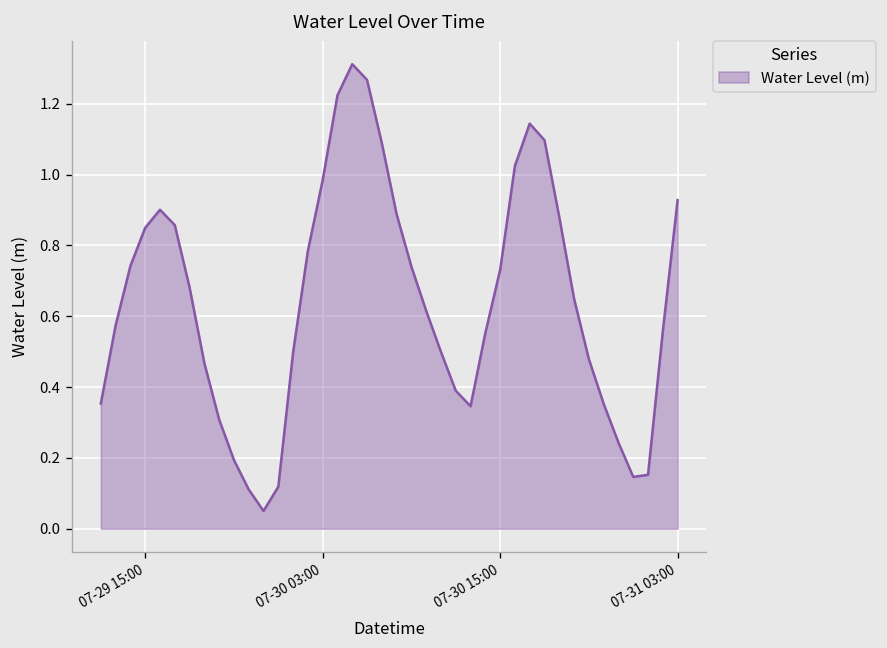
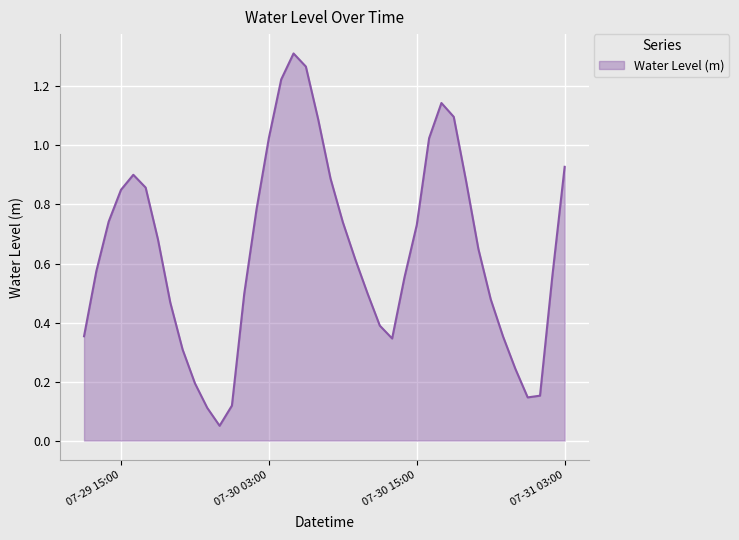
07-30 03:00: 0.98 -> 1.03
